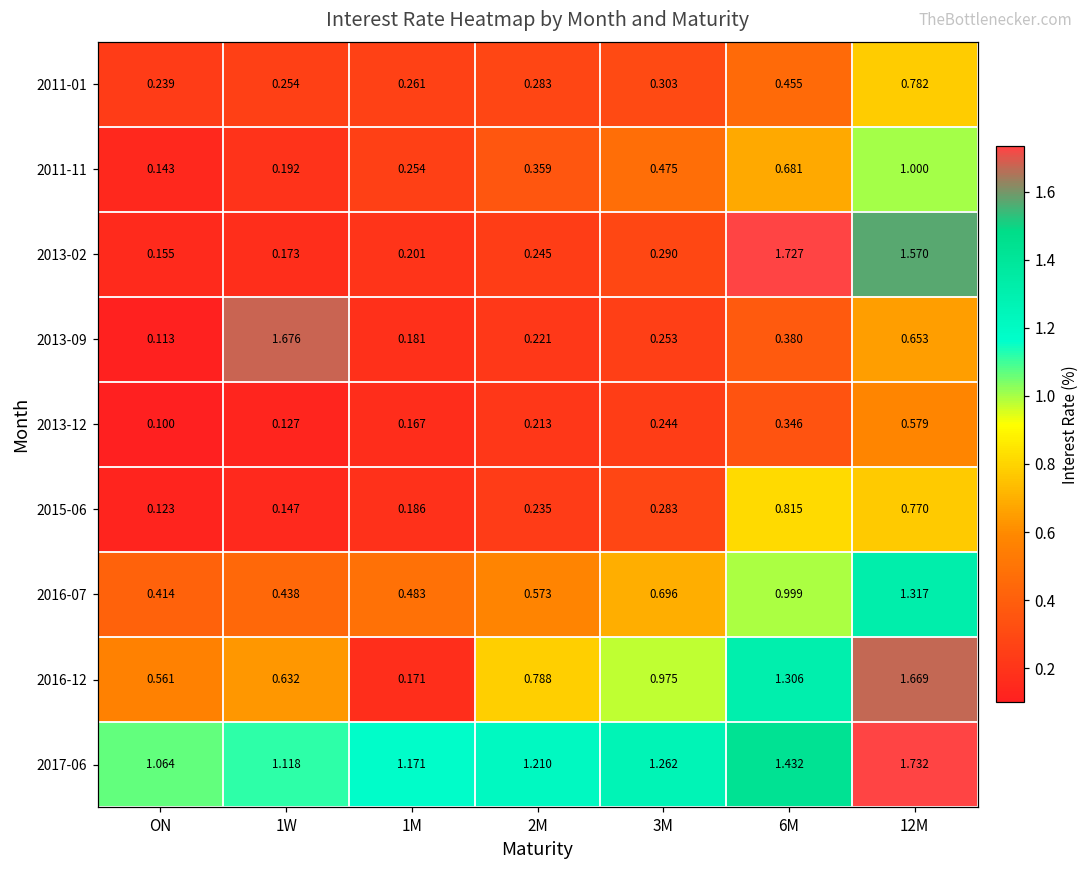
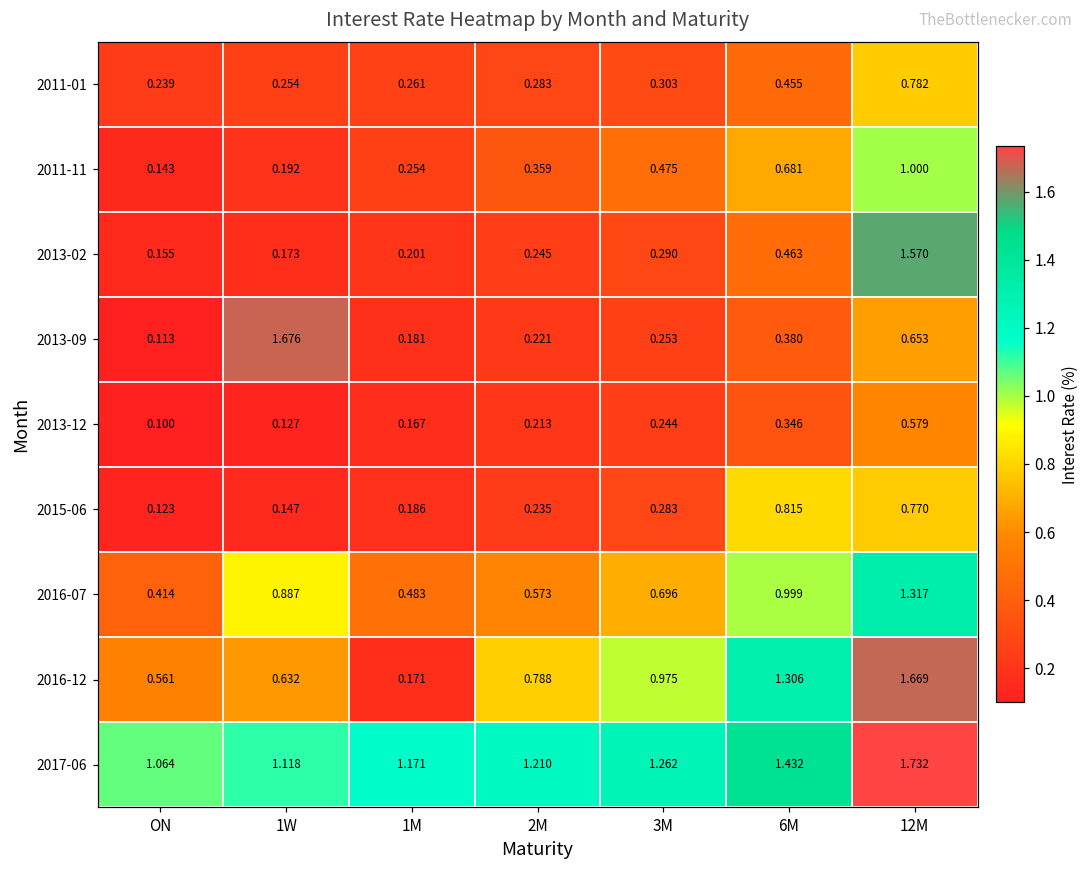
2013-02, 6M: 1.727 -> 0.463
2016-07, 1W: 0.438 -> 0.887
